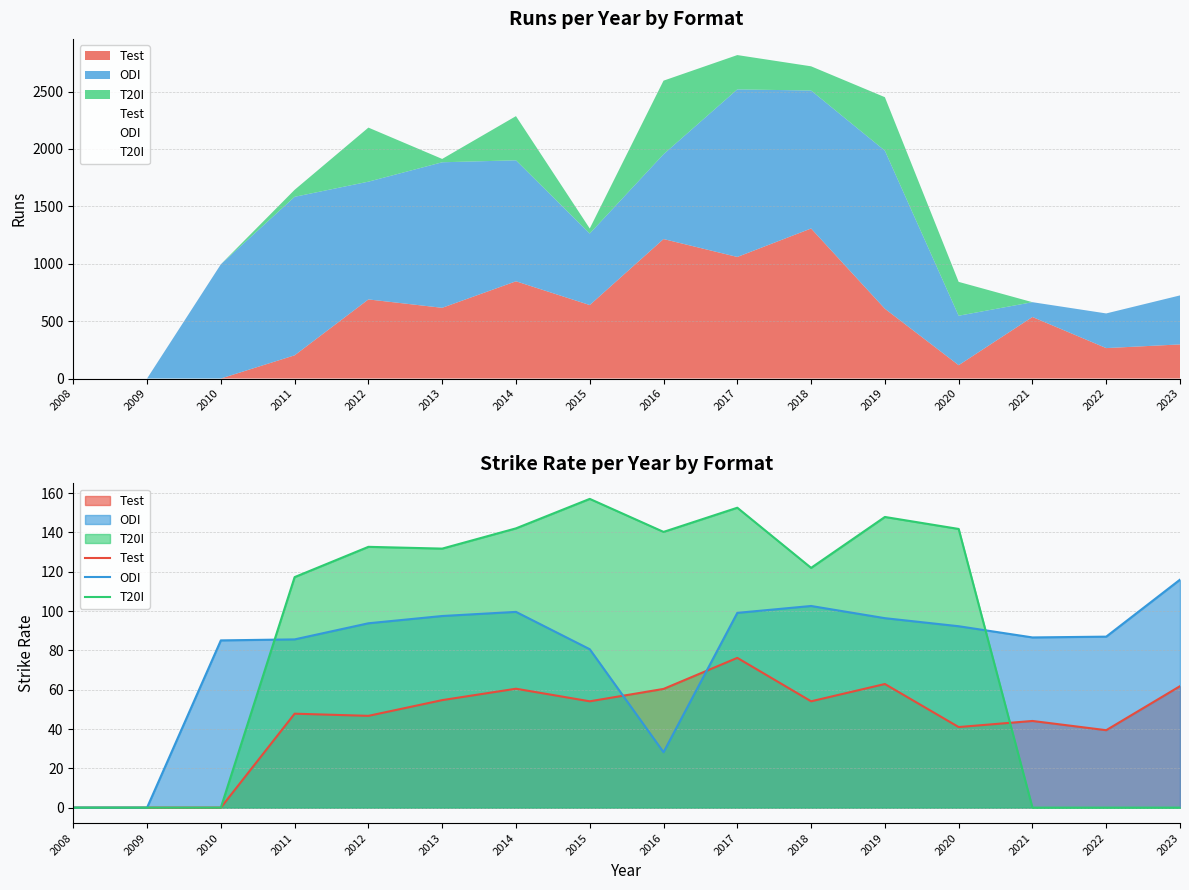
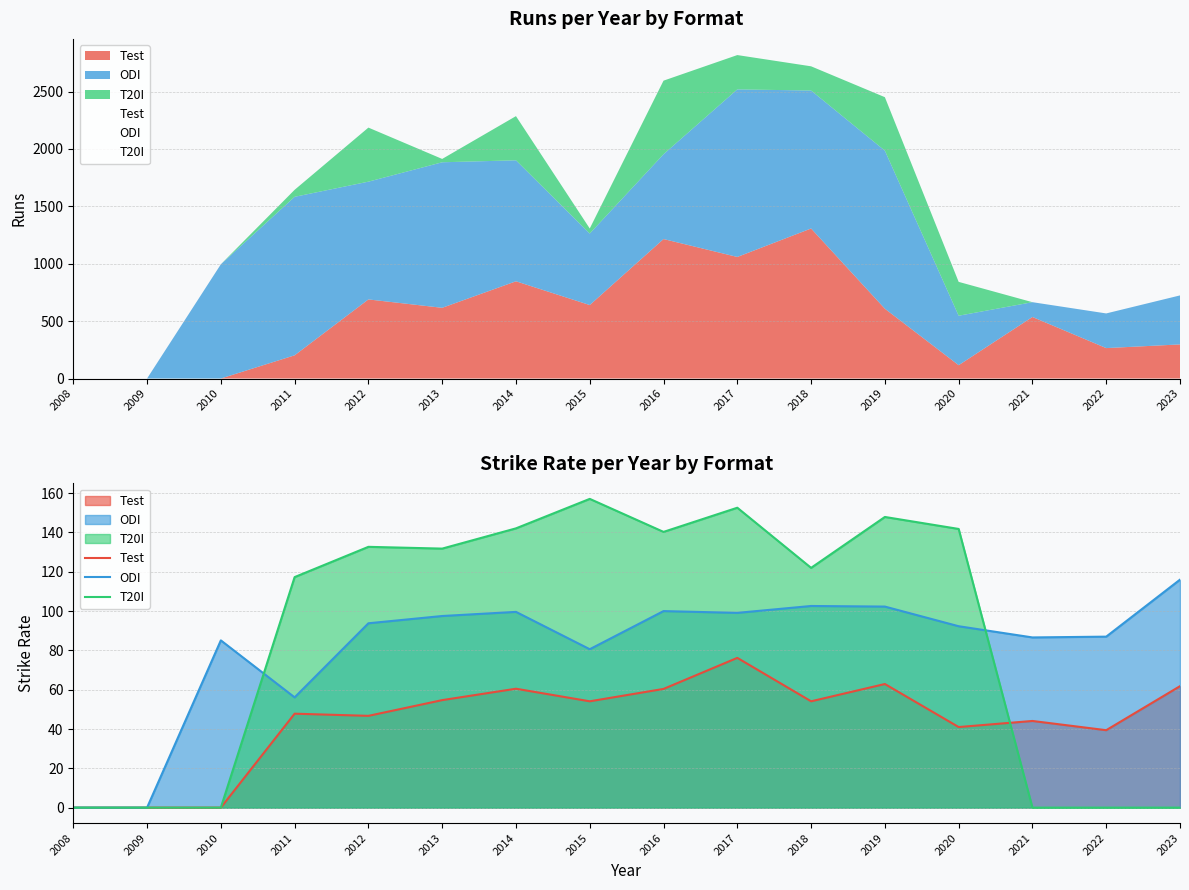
Strike Rate per Year by Format, ODI, 2011: 86 -> 56
Strike Rate per Year by Format, ODI, 2016: 28 -> 100
Strike Rate per Year by Format, ODI, 2019: 96 -> 102
